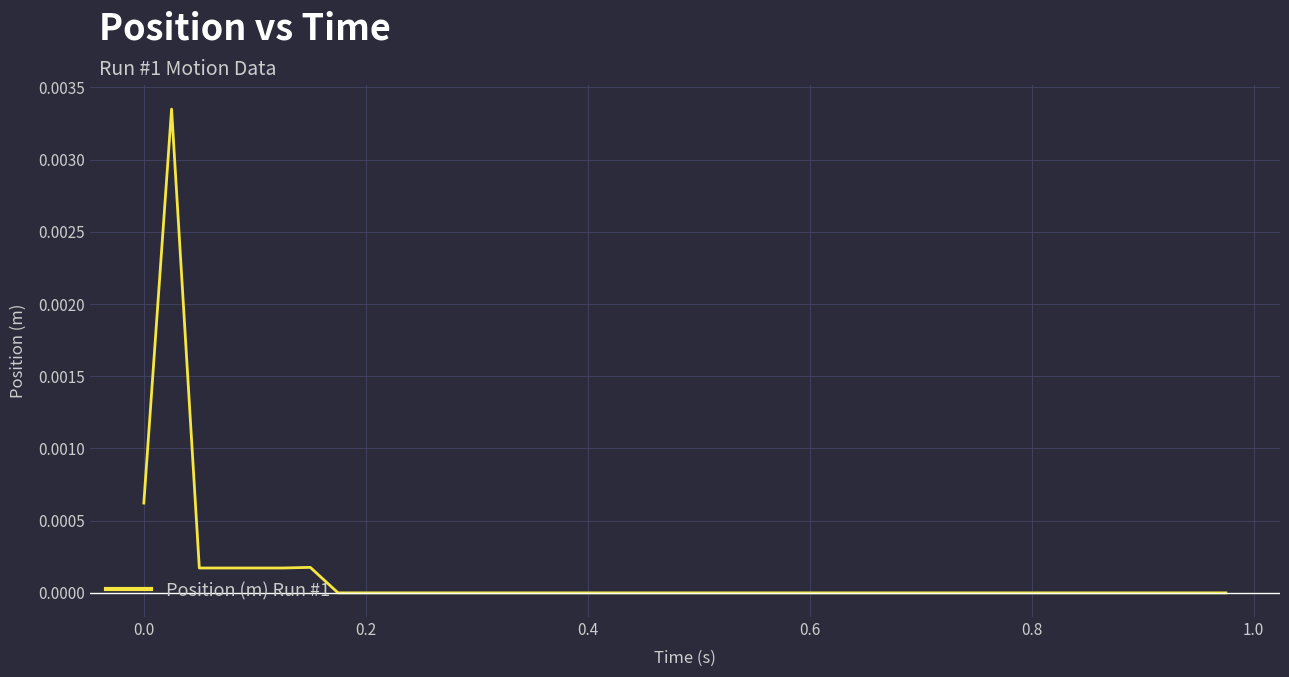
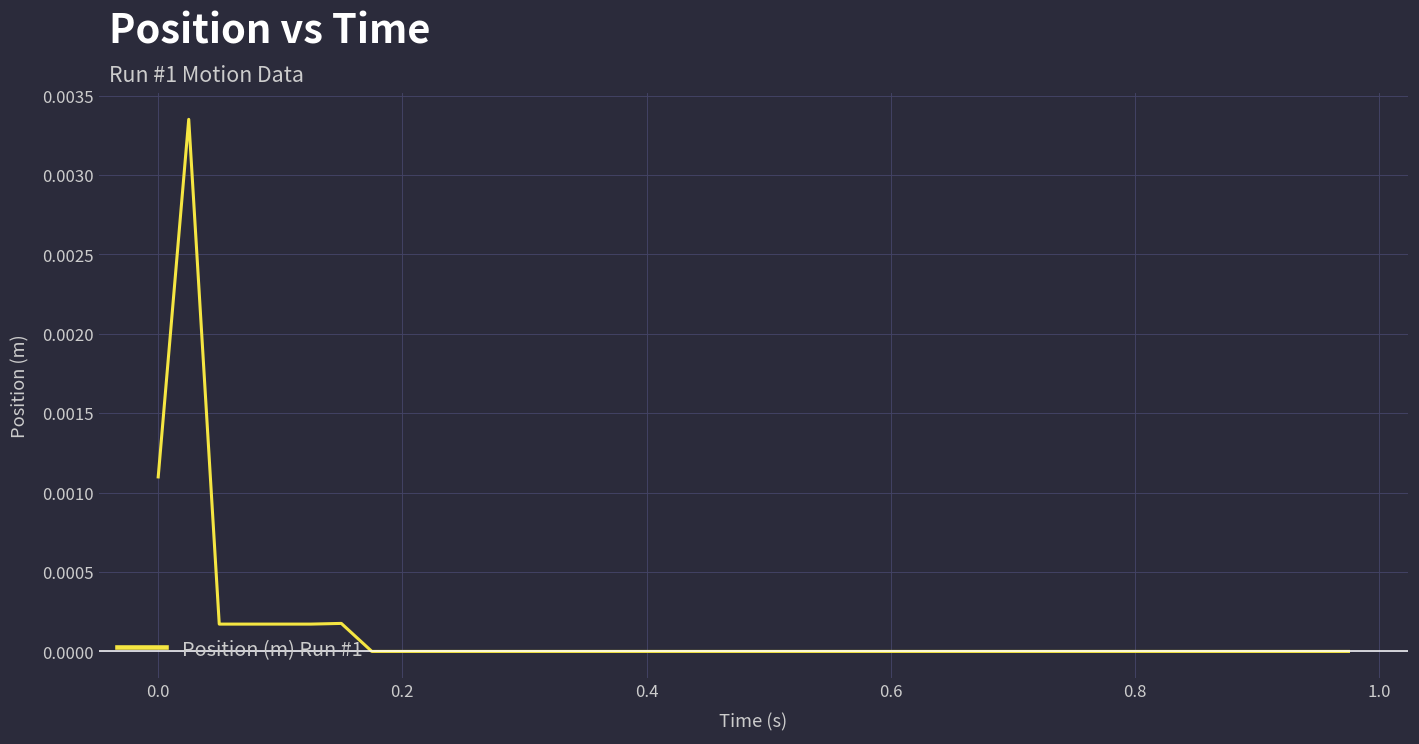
0.0: 0.00062 -> 0.00110
